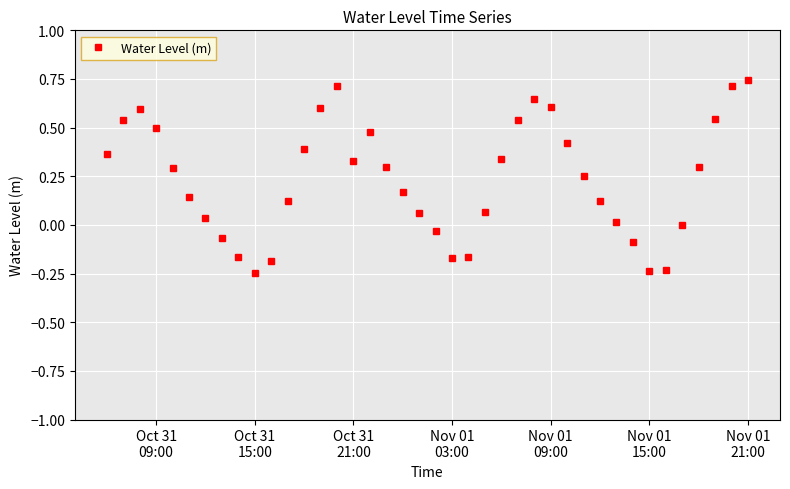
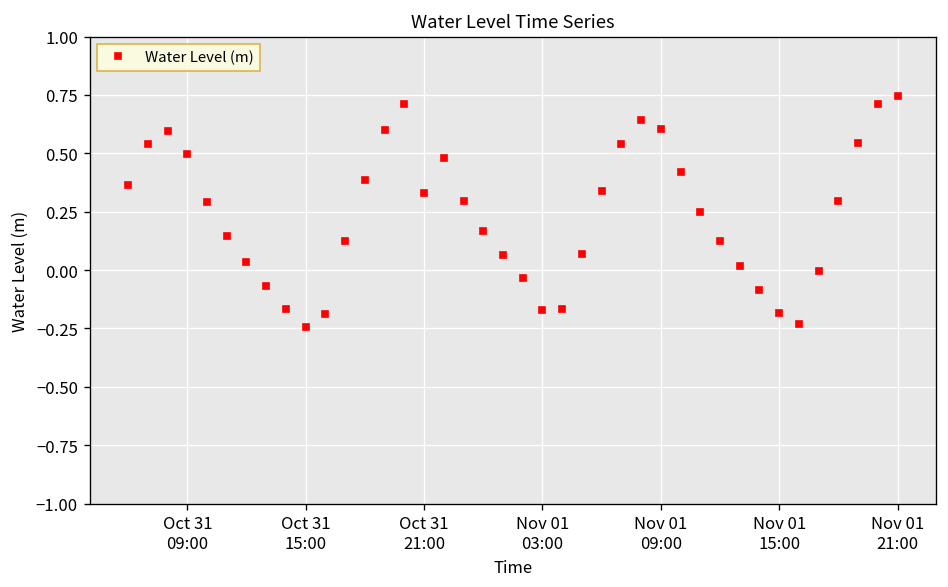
Nov 01 15:00: -0.24 -> -0.18
